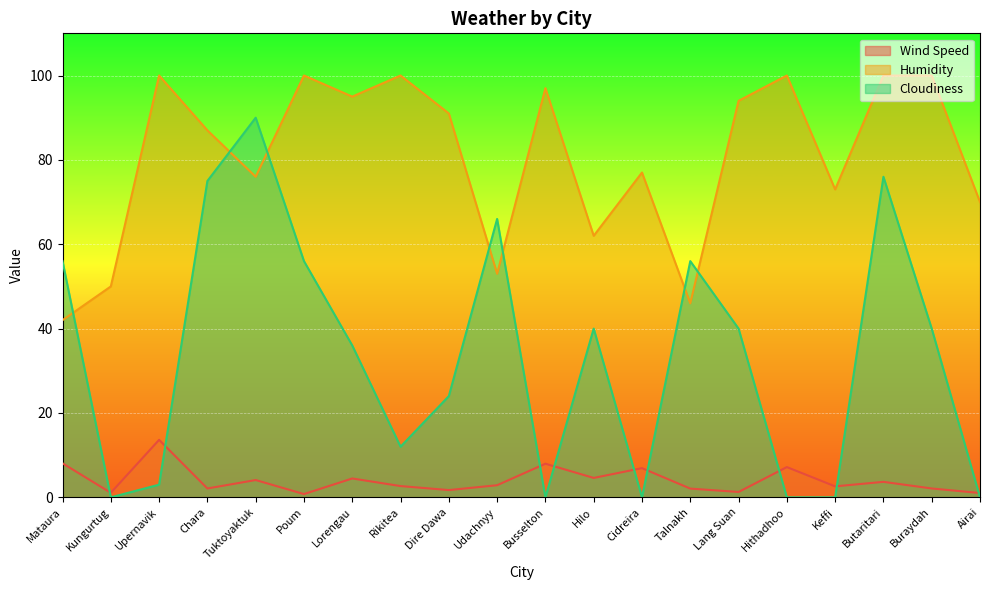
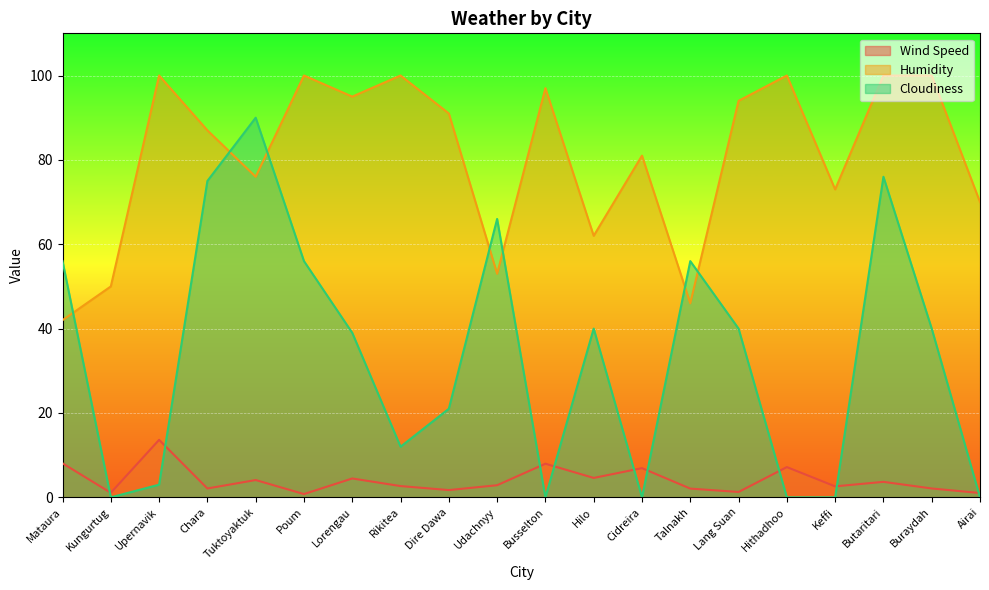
Cloudiness, Lorengau: 36 -> 39
Cloudiness, Dire Dawa: 24 -> 21
Humidity, Cidreira: 77 -> 81
